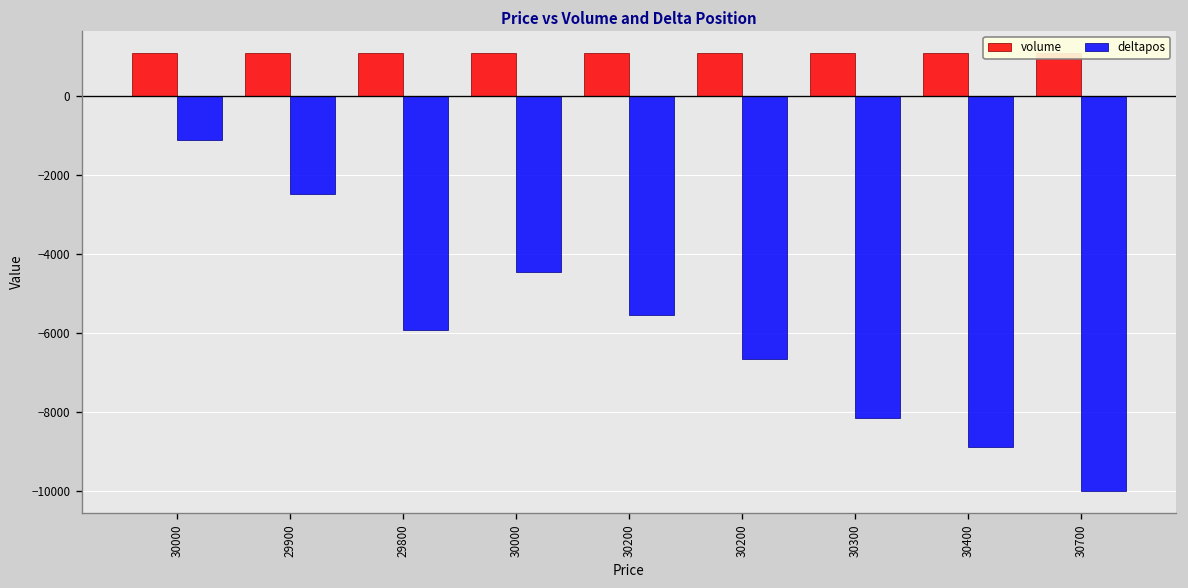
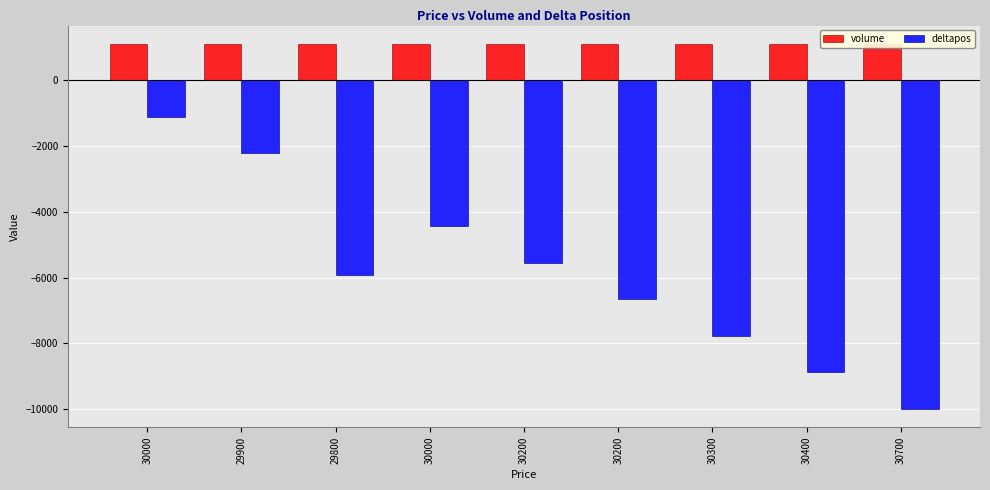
deltapos, 29900: -2500 -> -2200
deltapos, 30300: -8200 -> -7800
